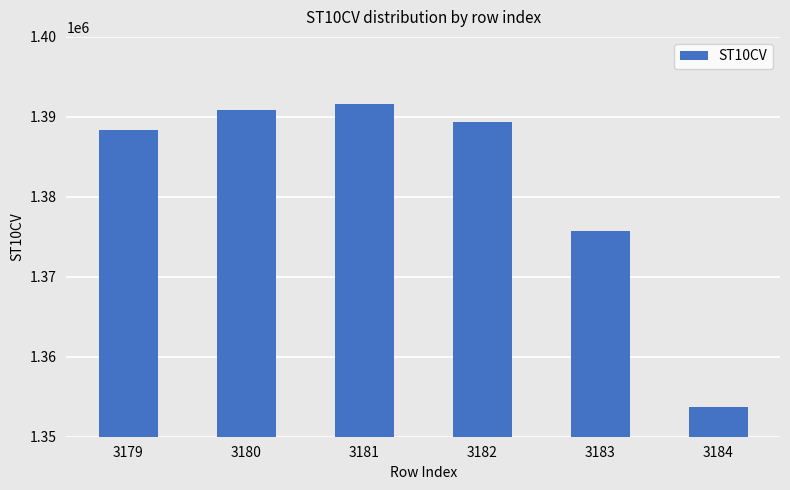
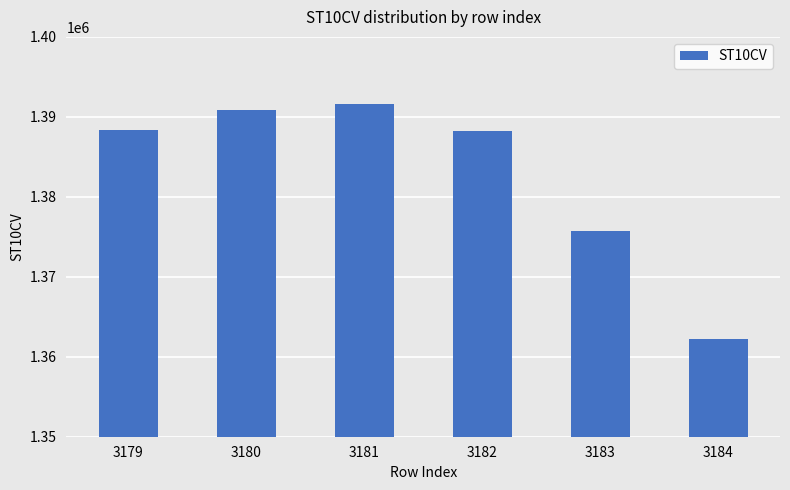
3182: 1389000 -> 1388000
3184: 1354000 -> 1362000
